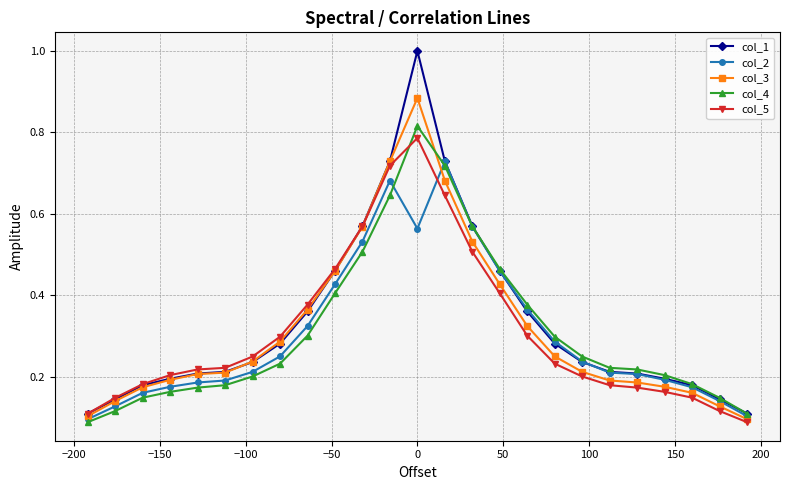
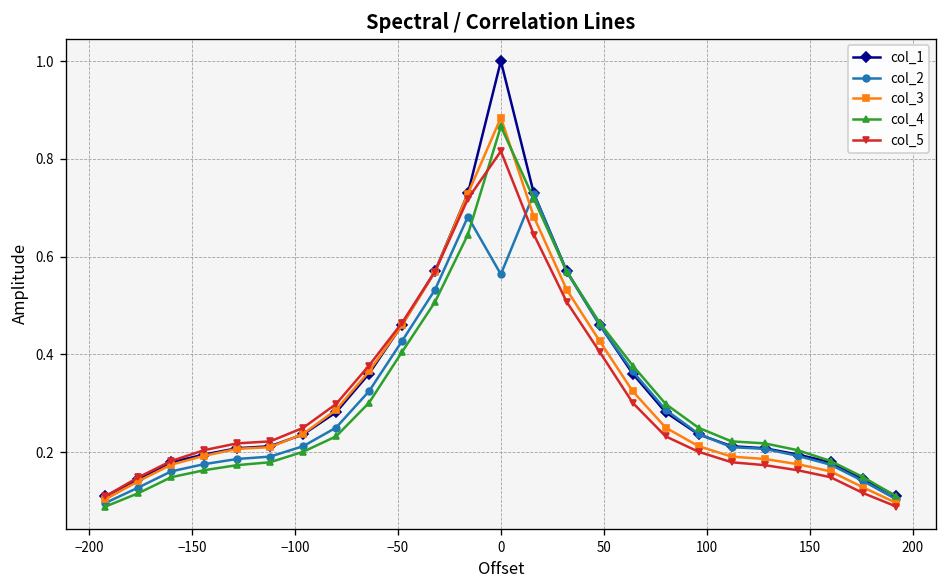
col_4, 0: 0.82 -> 0.87
col_5, 0: 0.79 -> 0.82
